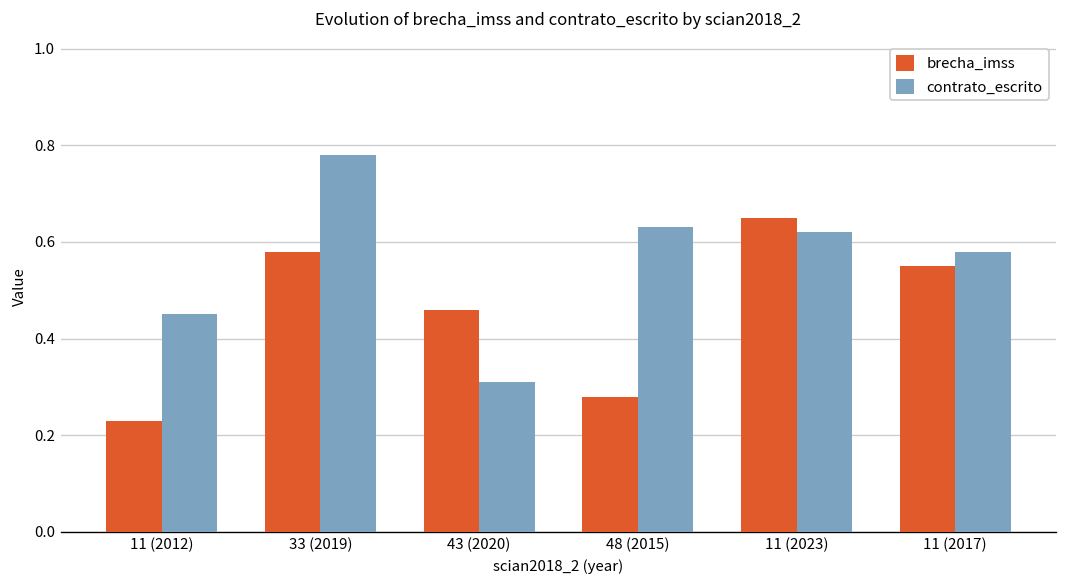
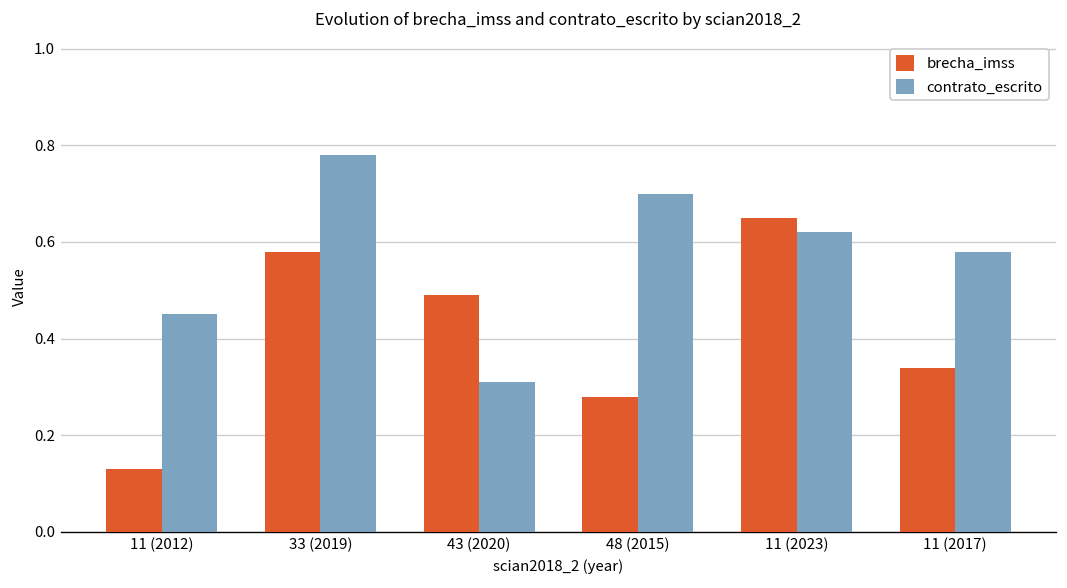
brecha_imss, 11 (2012): 0.23 -> 0.13
brecha_imss, 43 (2020): 0.46 -> 0.49
contrato_escrito, 48 (2015): 0.63 -> 0.70
brecha_imss, 11 (2017): 0.55 -> 0.34
